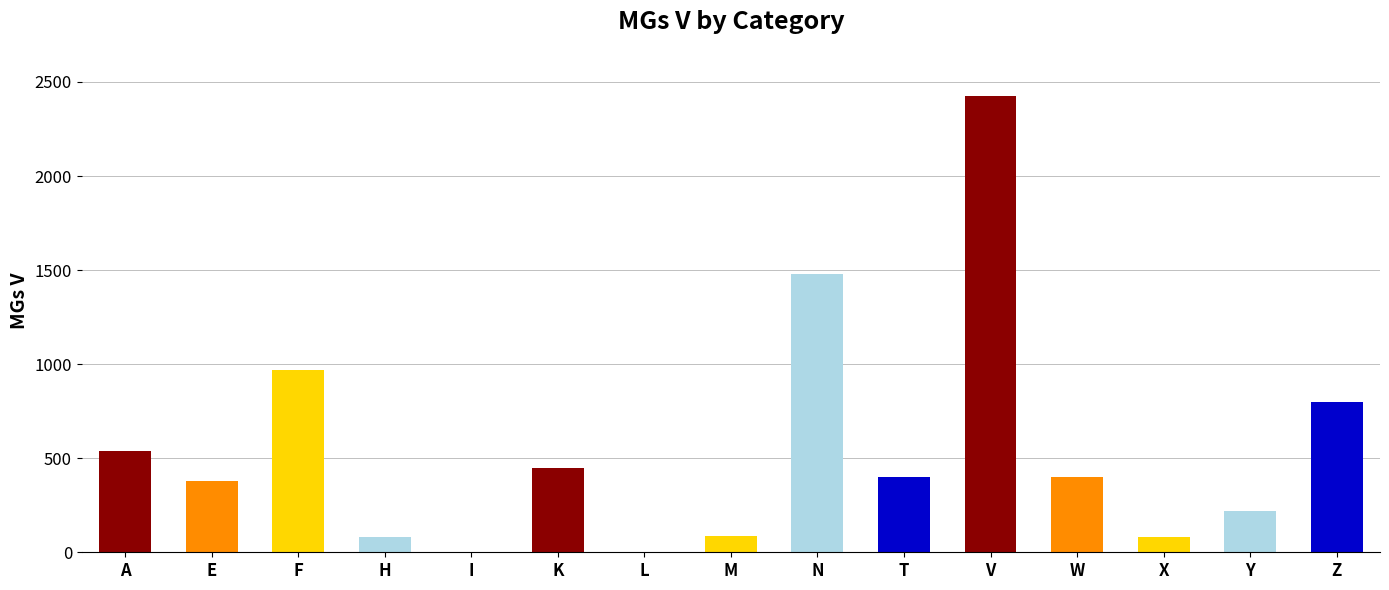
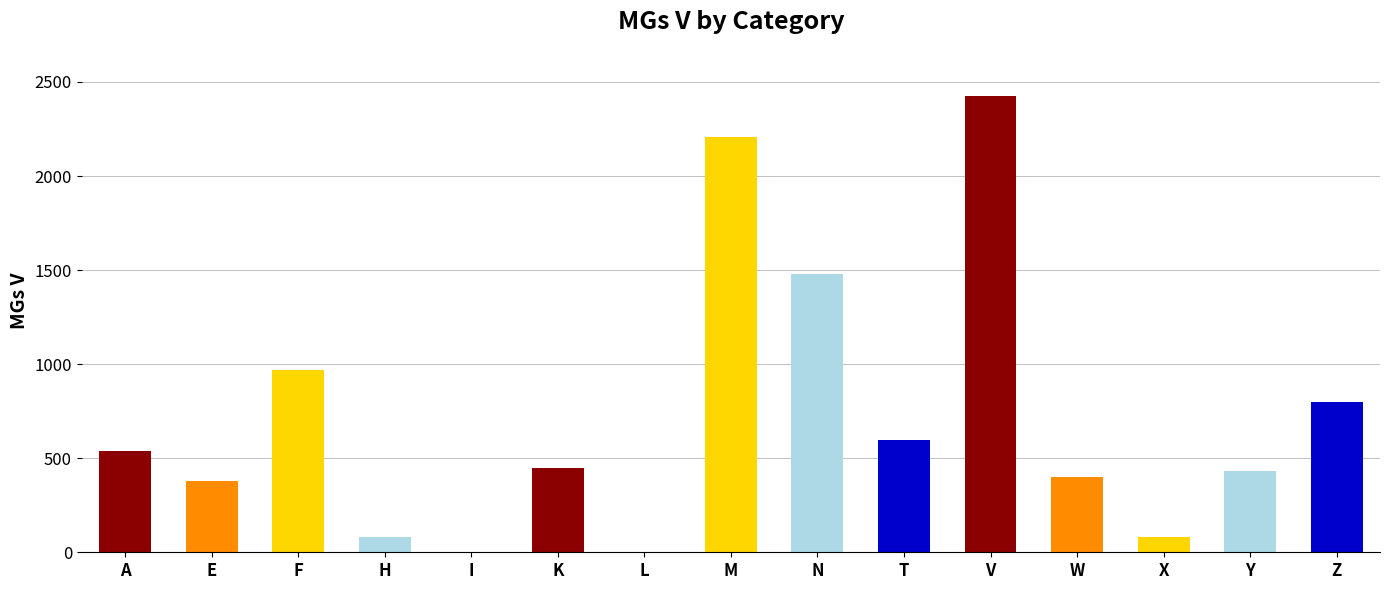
M: 90 -> 2210
T: 400 -> 600
Y: 220 -> 430
